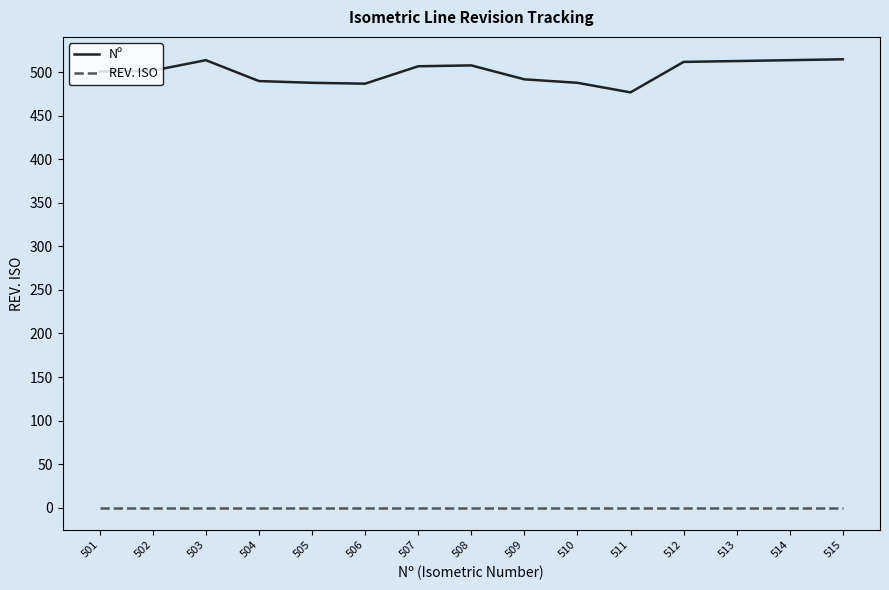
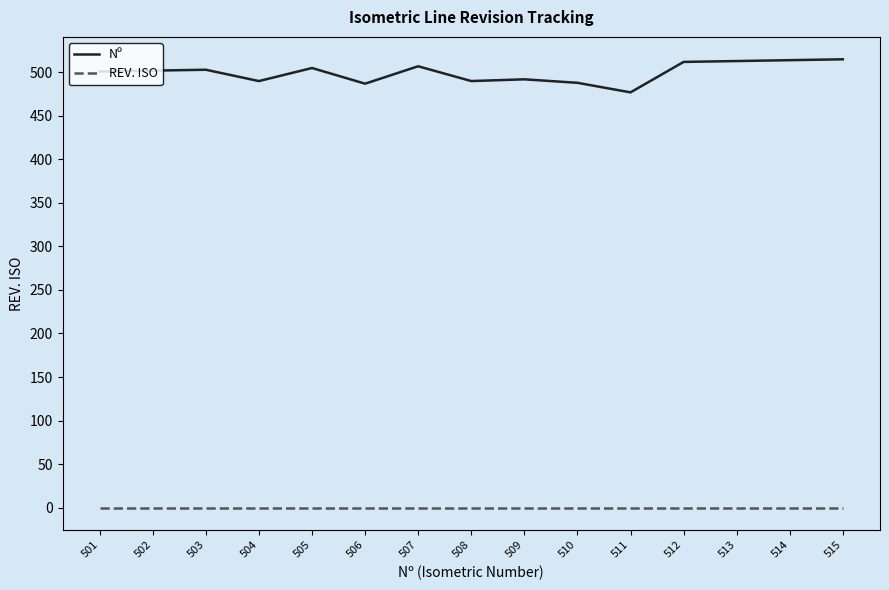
Nº, 503: 510 -> 500
Nº, 505: 490 -> 510
Nº, 508: 510 -> 490
